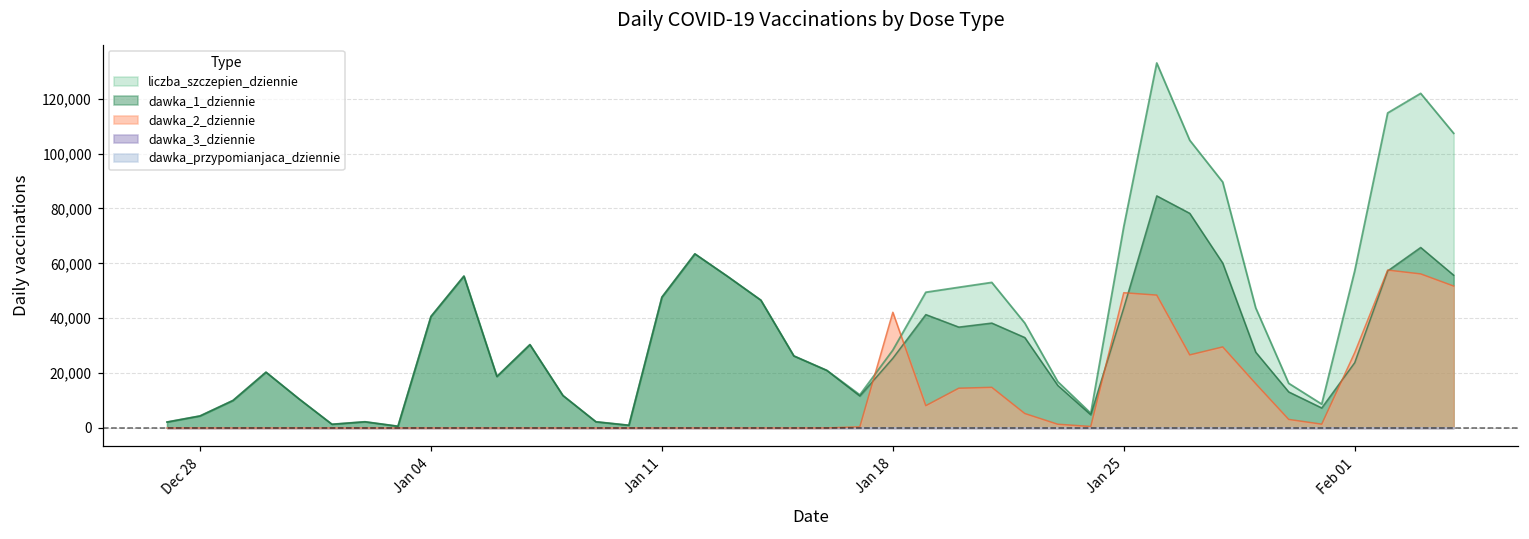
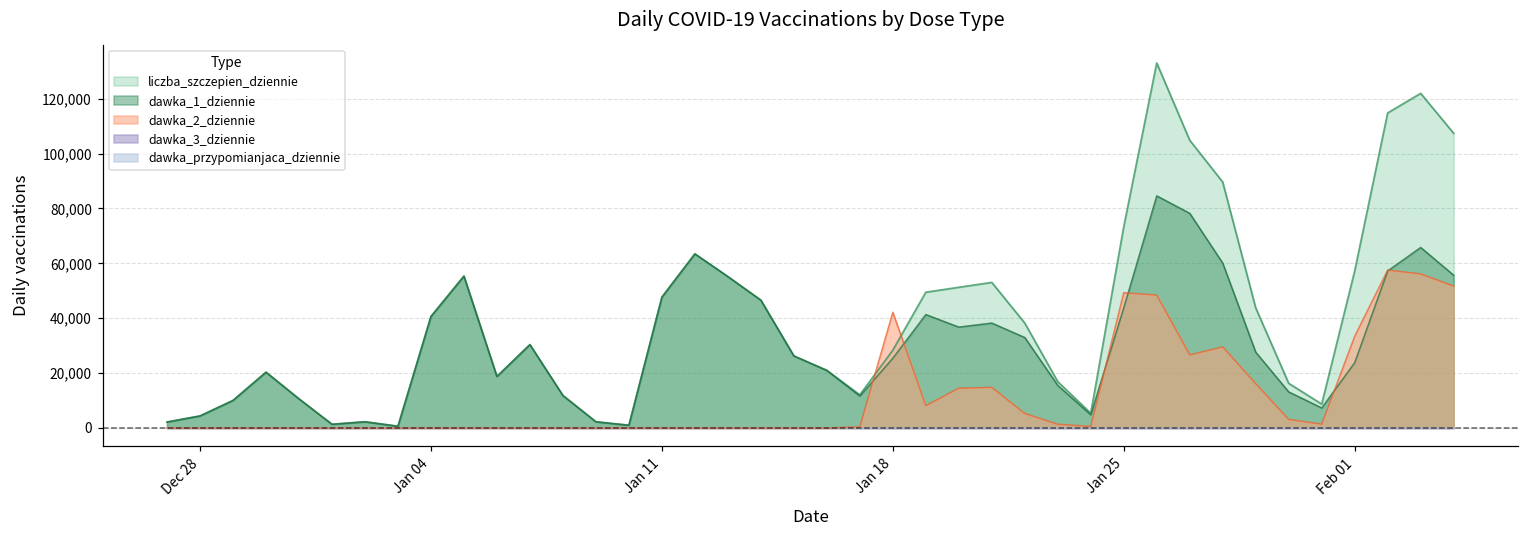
dawka_2_dziennie, Feb 01: 27,000 -> 33,000
